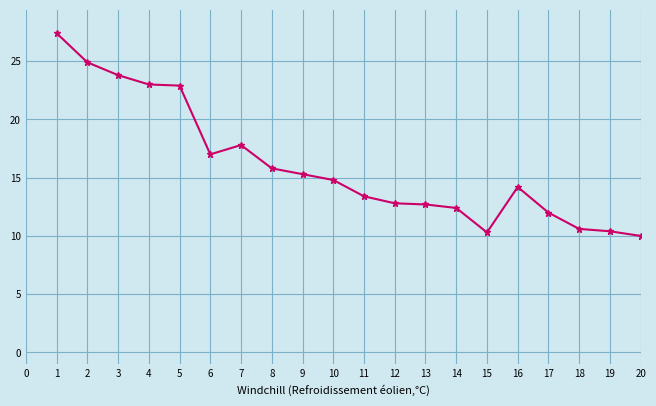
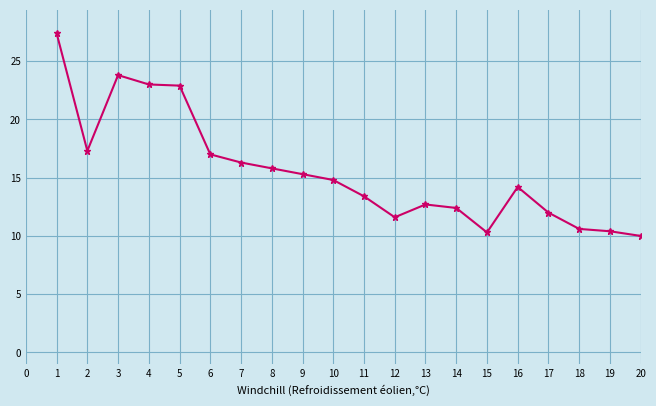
2: 24.9 -> 17.3
7: 17.8 -> 16.3
12: 12.8 -> 11.6
